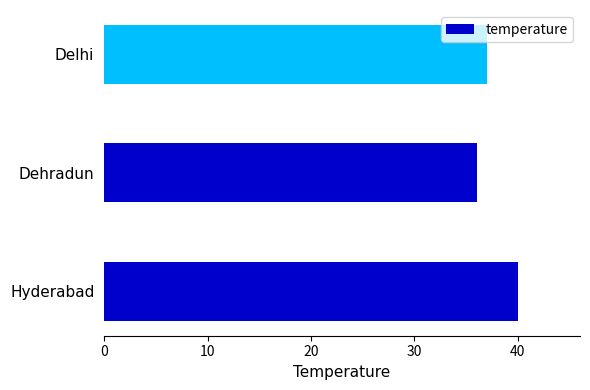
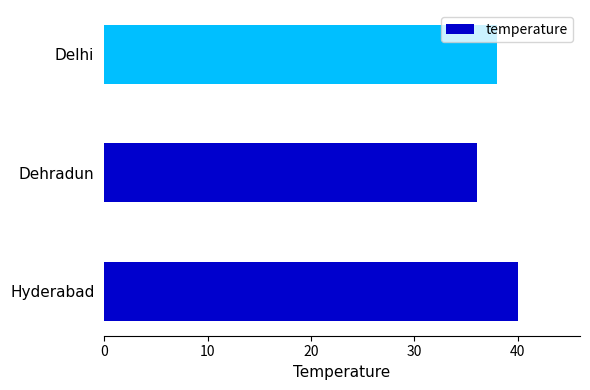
Delhi: 37 -> 38
